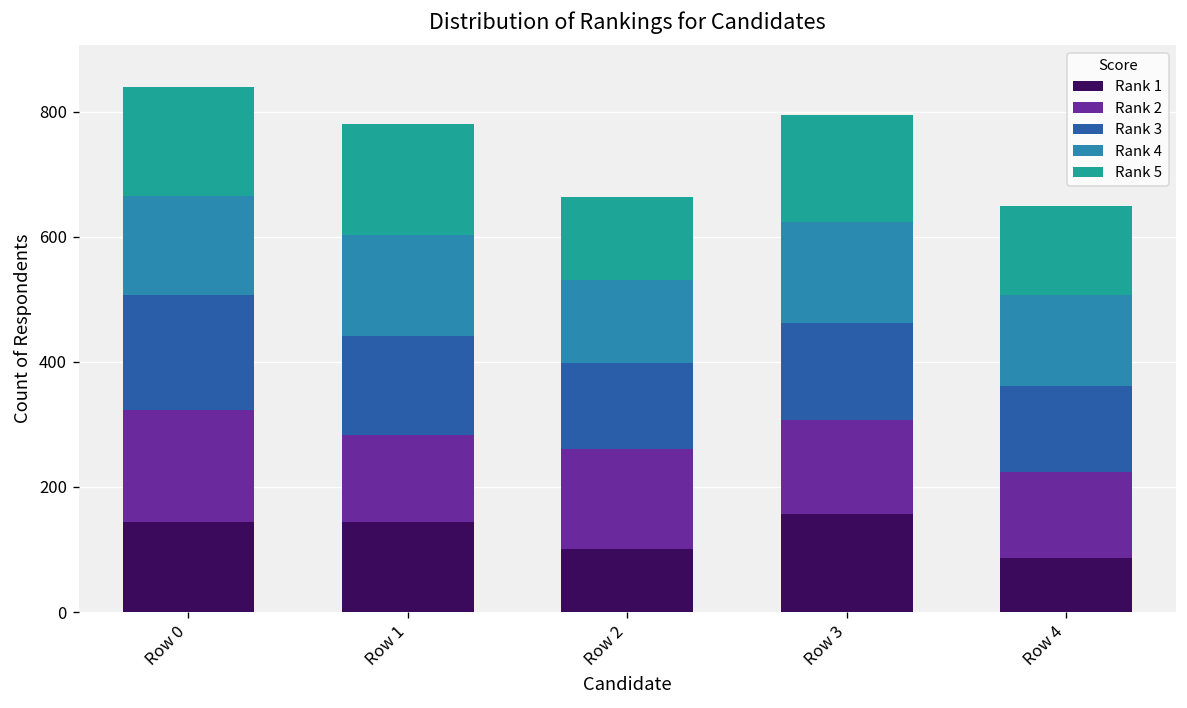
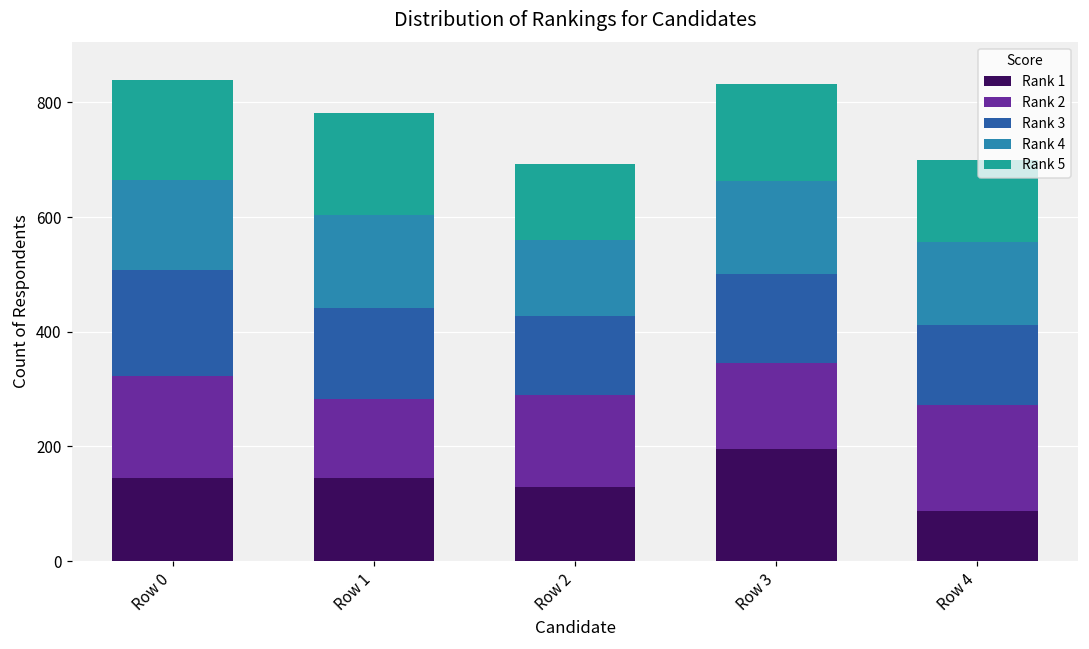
Rank 1, Row 2: 100 -> 130
Rank 1, Row 3: 160 -> 200
Rank 2, Row 4: 140 -> 190
